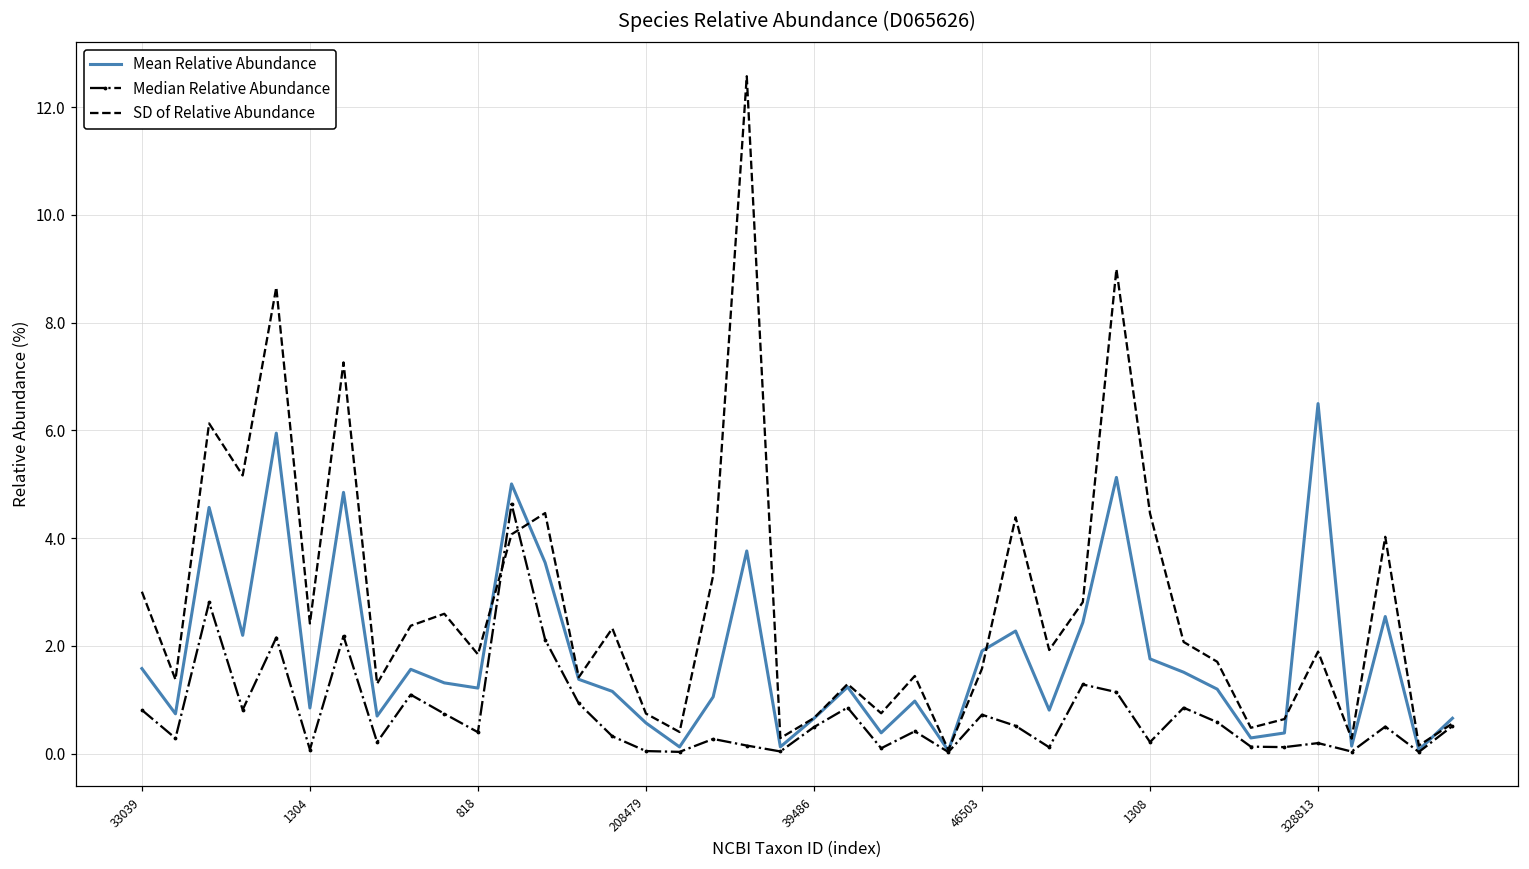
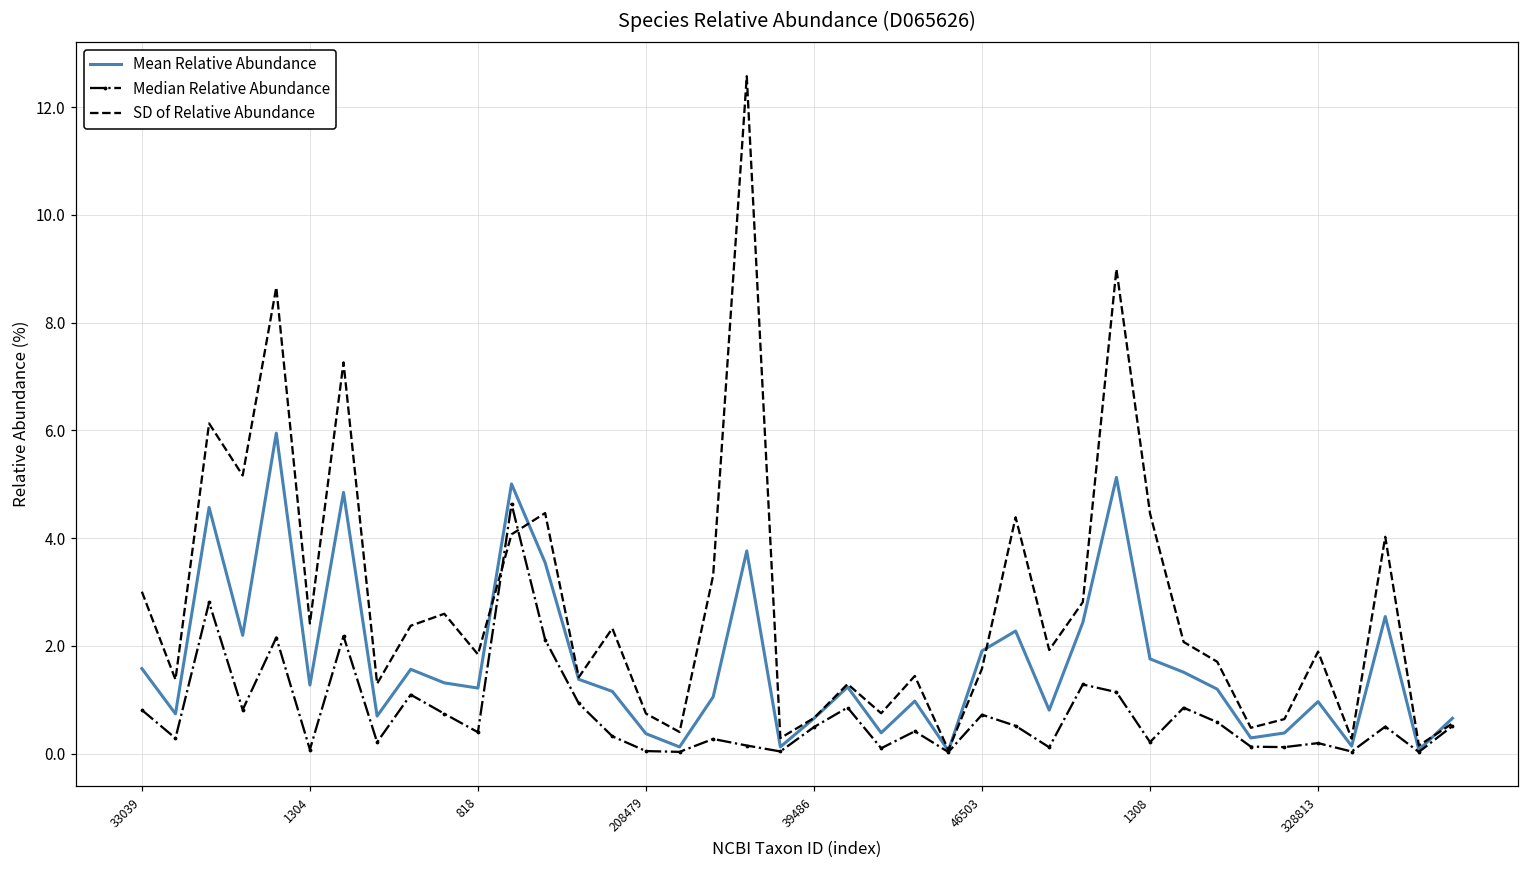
Mean Relative Abundance, 1304: 0.8 -> 1.3
Mean Relative Abundance, 208479: 0.6 -> 0.4
Mean Relative Abundance, 328813: 6.5 -> 1.0
